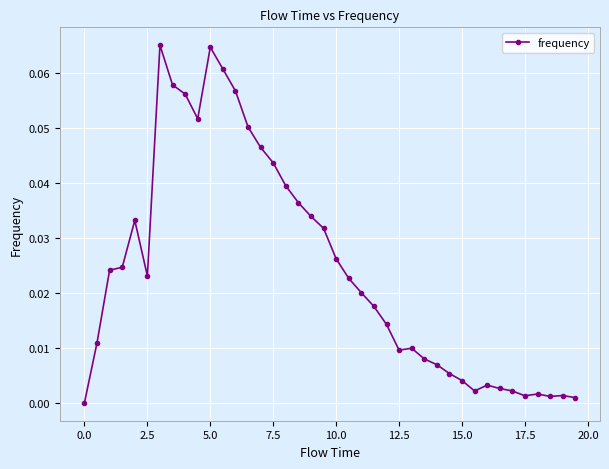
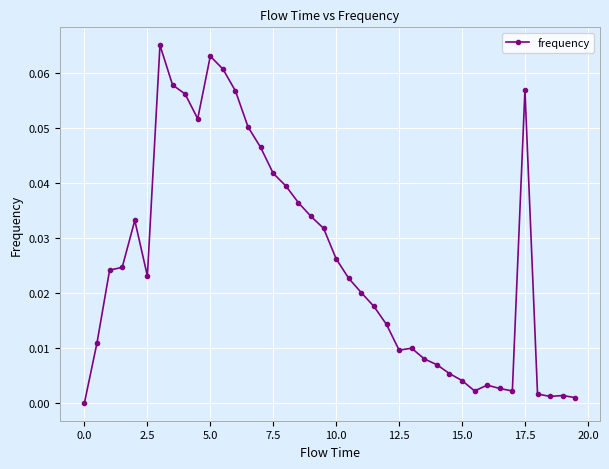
5.0: 0.065 -> 0.063
7.5: 0.044 -> 0.042
17.5: 0.001 -> 0.057
